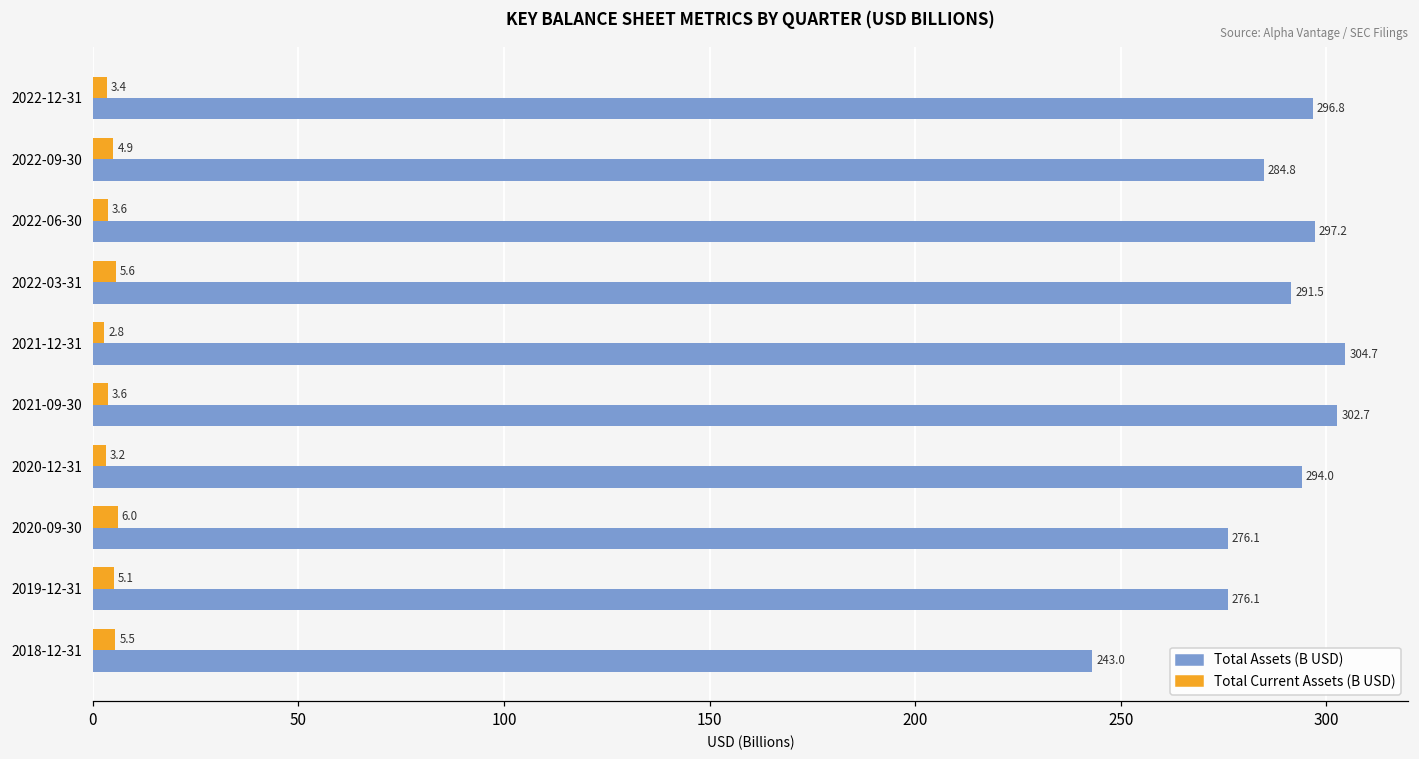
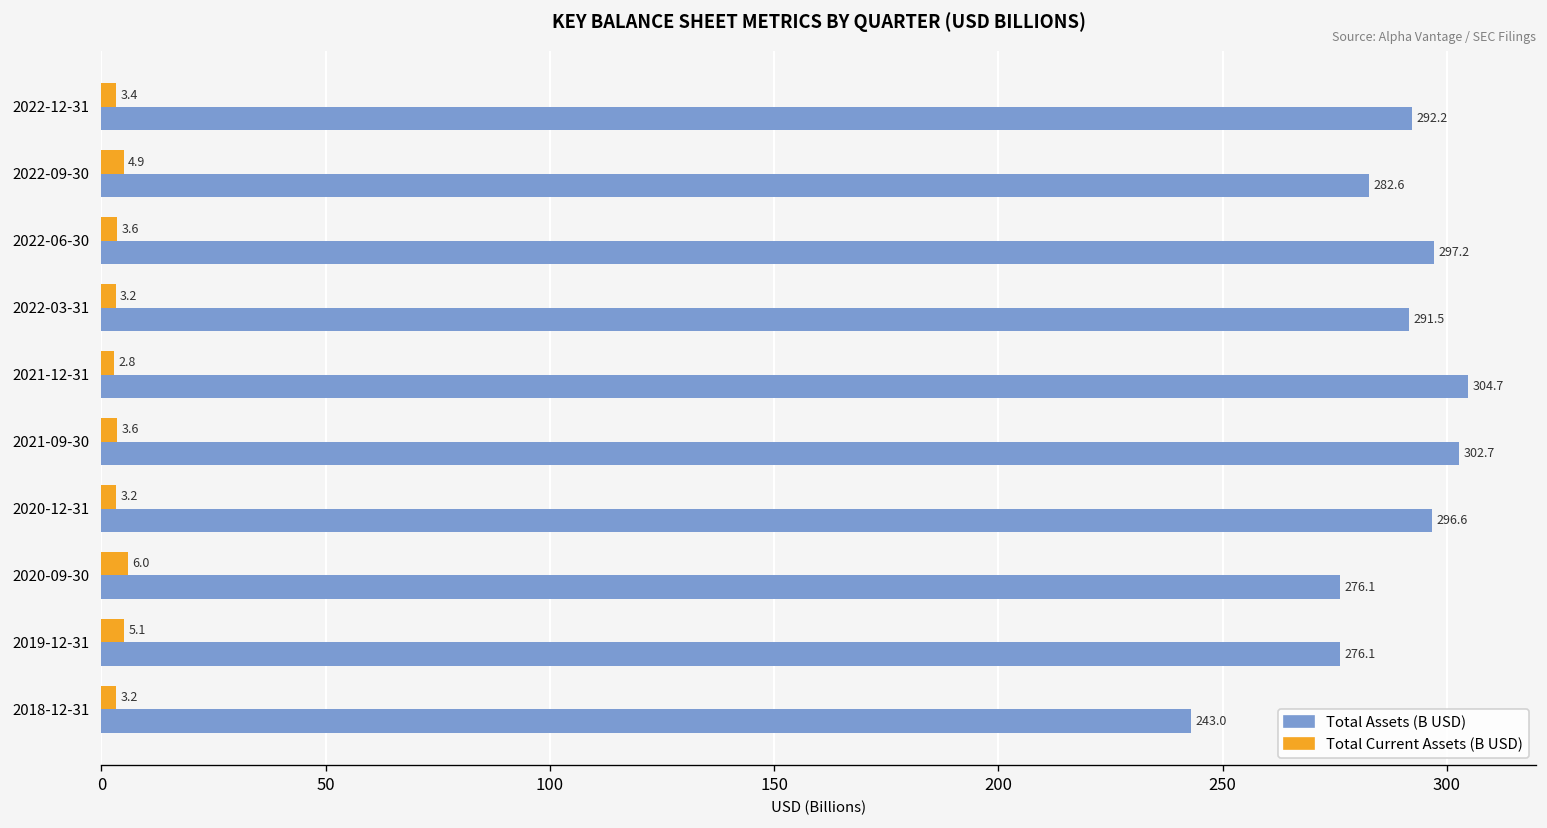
Total Assets (B USD), 2022-12-31: 296.8 -> 292.2
Total Assets (B USD), 2022-09-30: 284.8 -> 282.6
Total Current Assets (B USD), 2022-03-31: 5.6 -> 3.2
Total Assets (B USD), 2020-12-31: 294.0 -> 296.6
Total Current Assets (B USD), 2018-12-31: 5.5 -> 3.2
